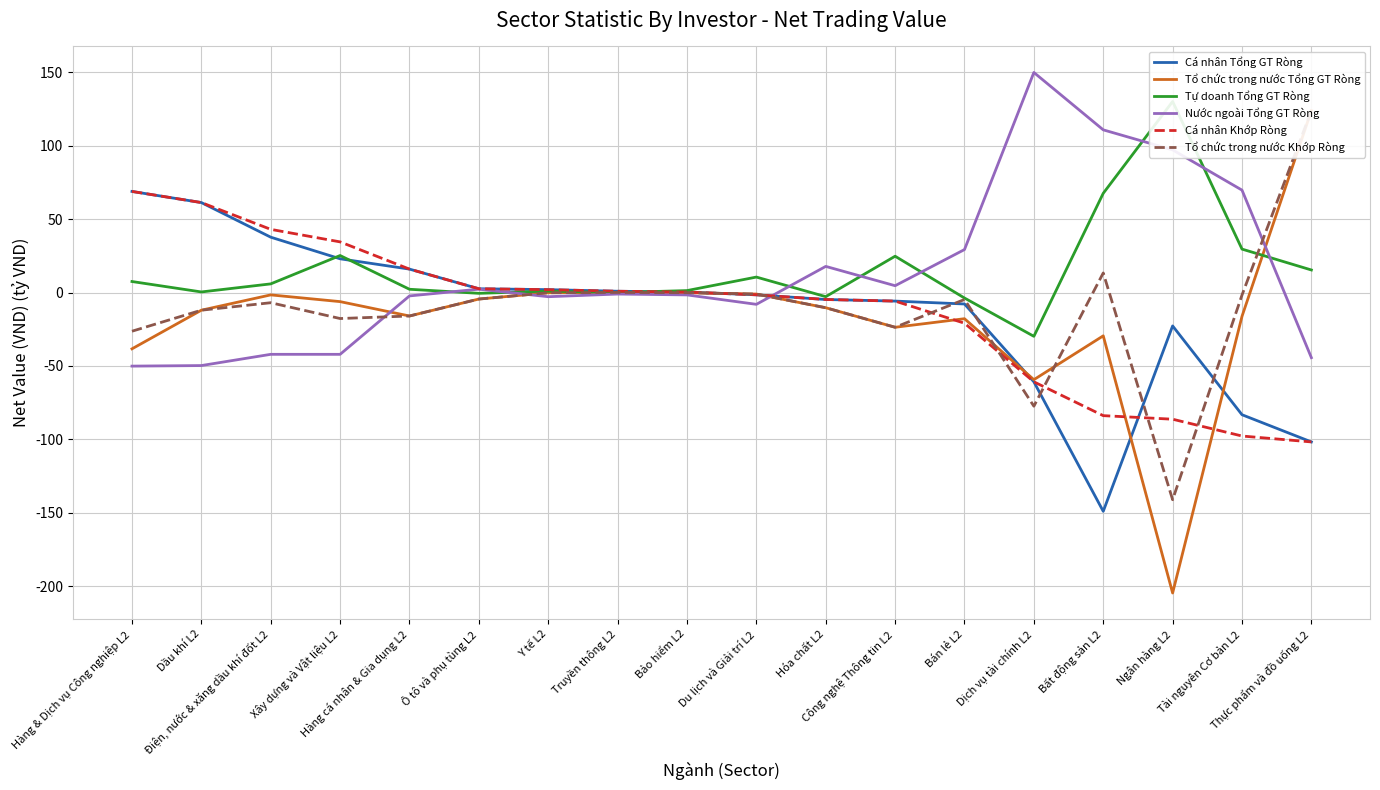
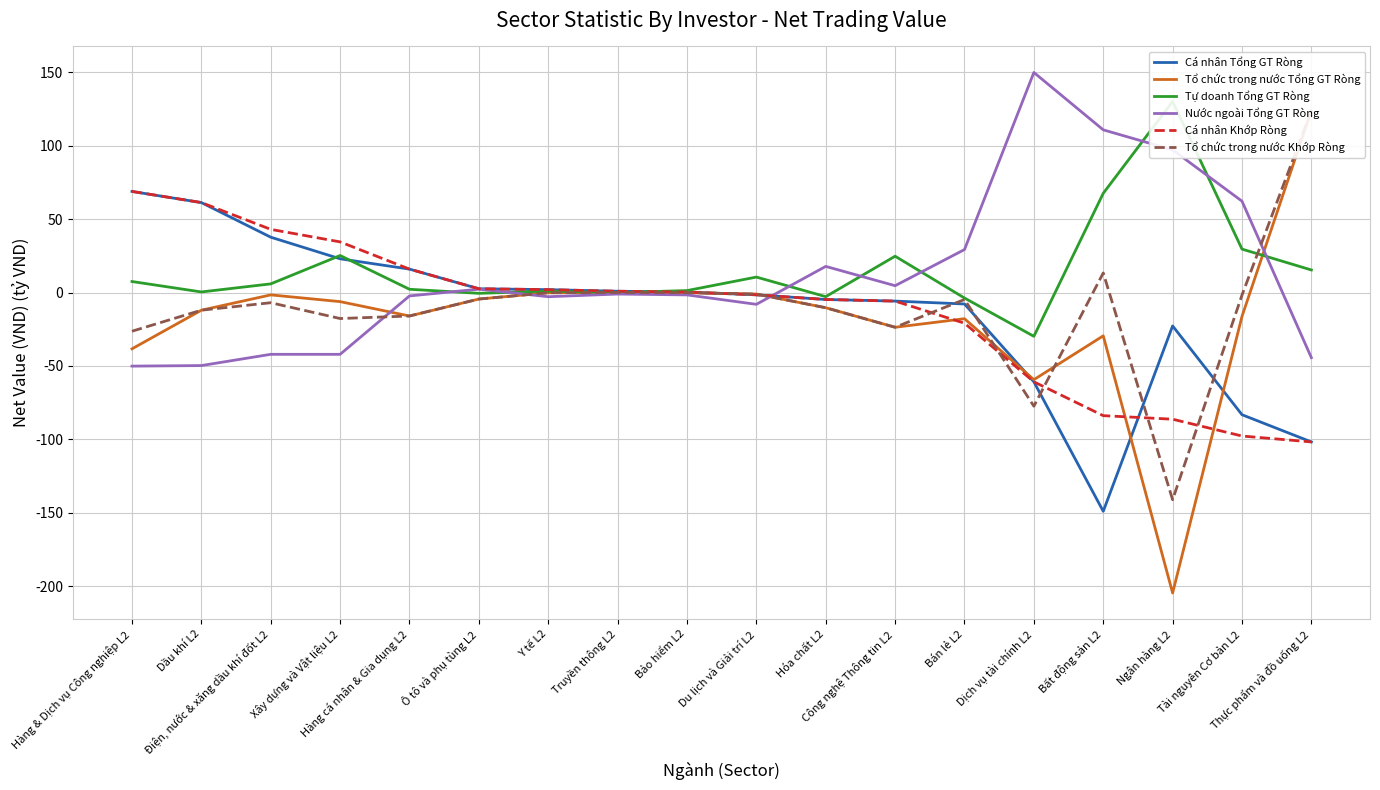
Nước ngoài Tổng GT Ròng, Tài nguyên Cơ bản L2: 70 -> 62
